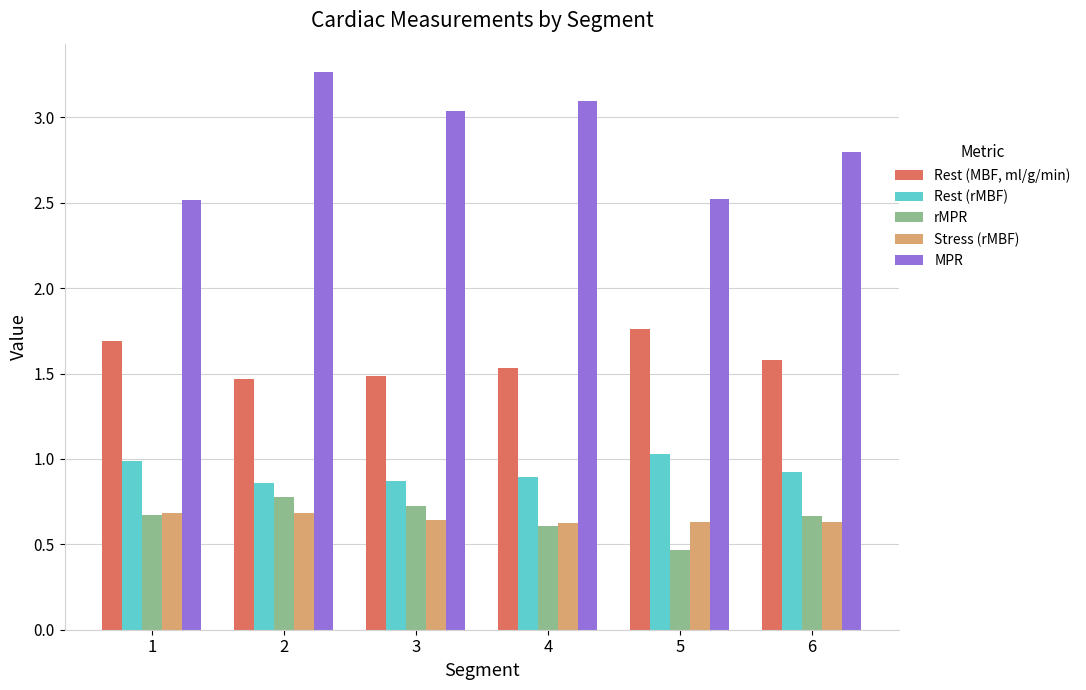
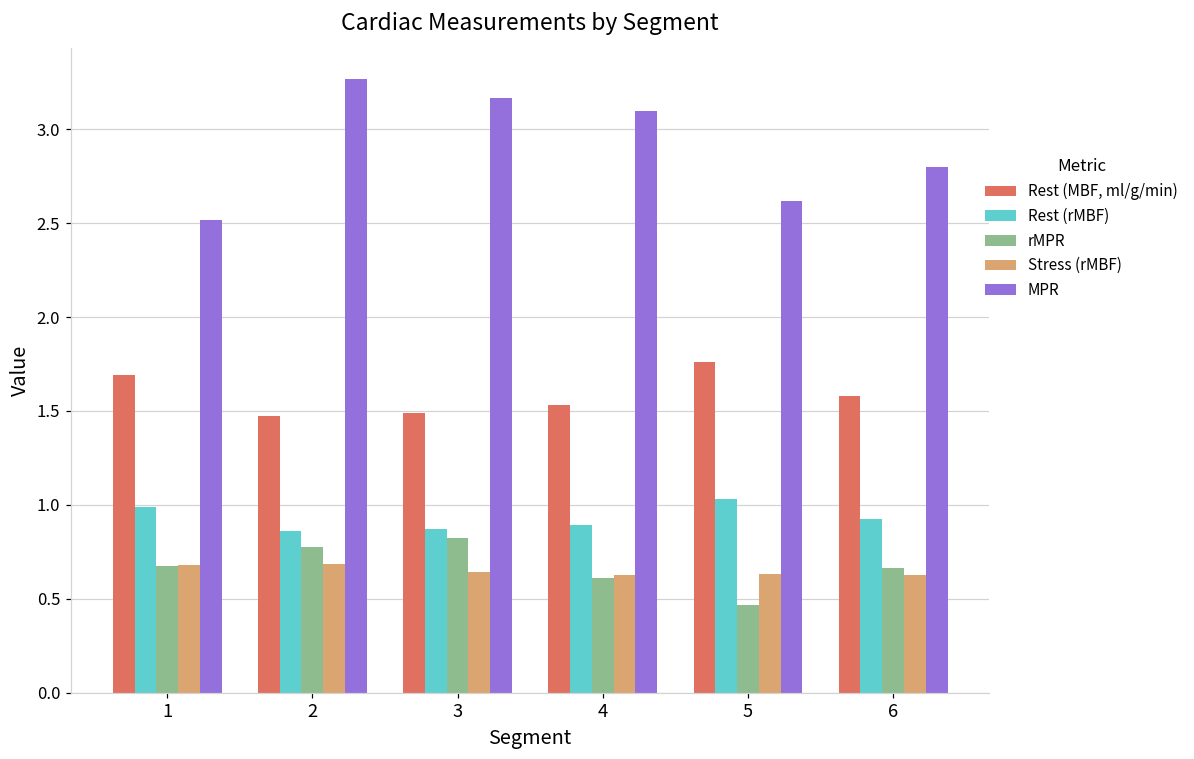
rMPR, 3: 0.72 -> 0.82
MPR, 3: 3.04 -> 3.17
MPR, 5: 2.52 -> 2.62
